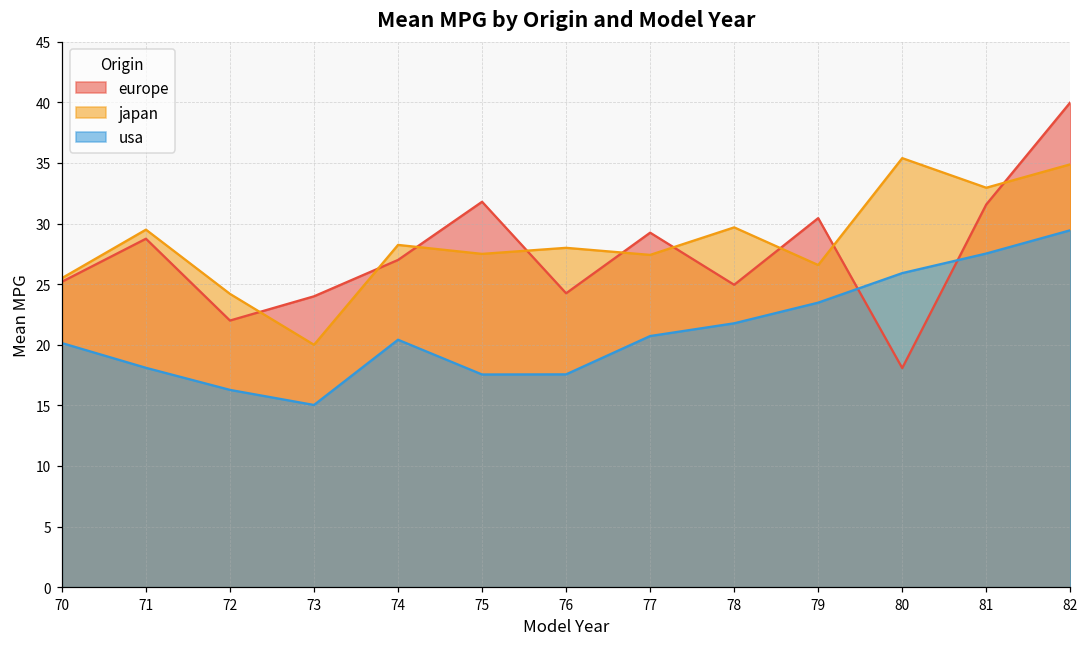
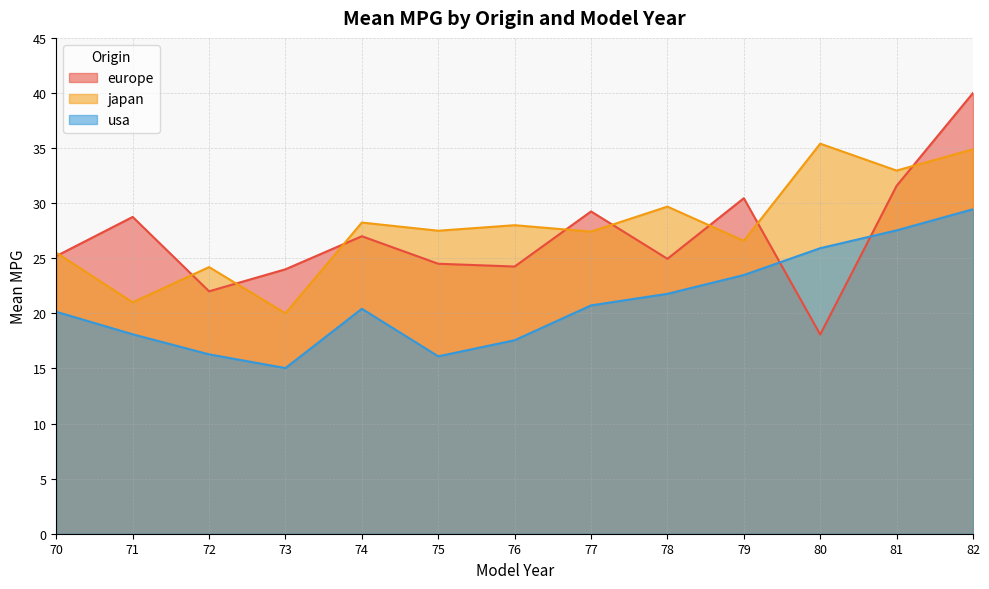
japan, 71: 29.5 -> 21.0
europe, 75: 31.8 -> 24.5
usa, 75: 17.6 -> 16.1
